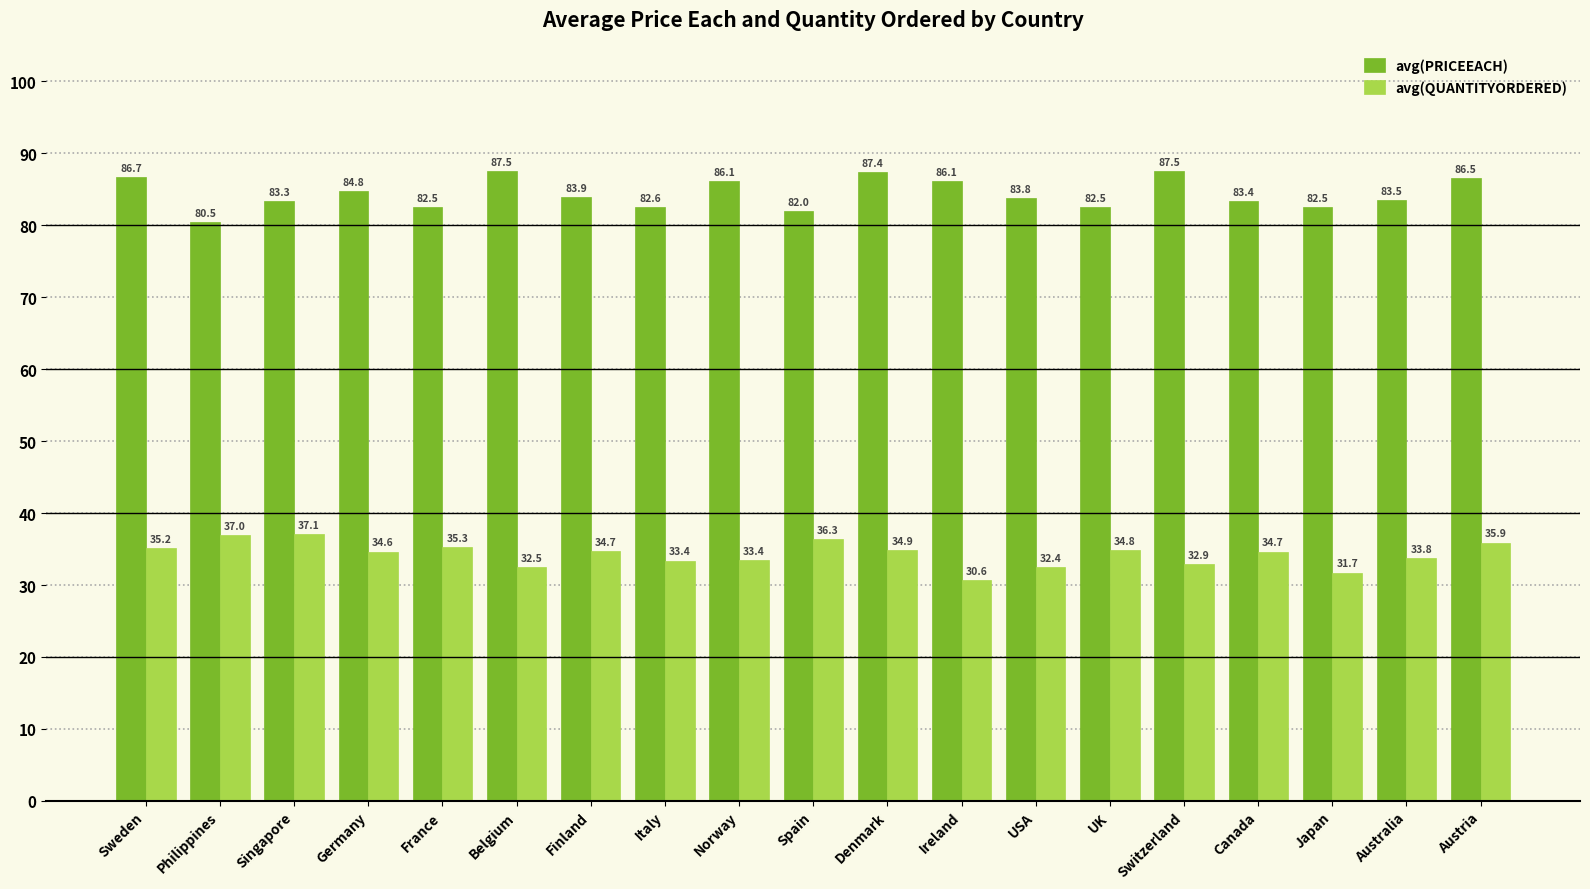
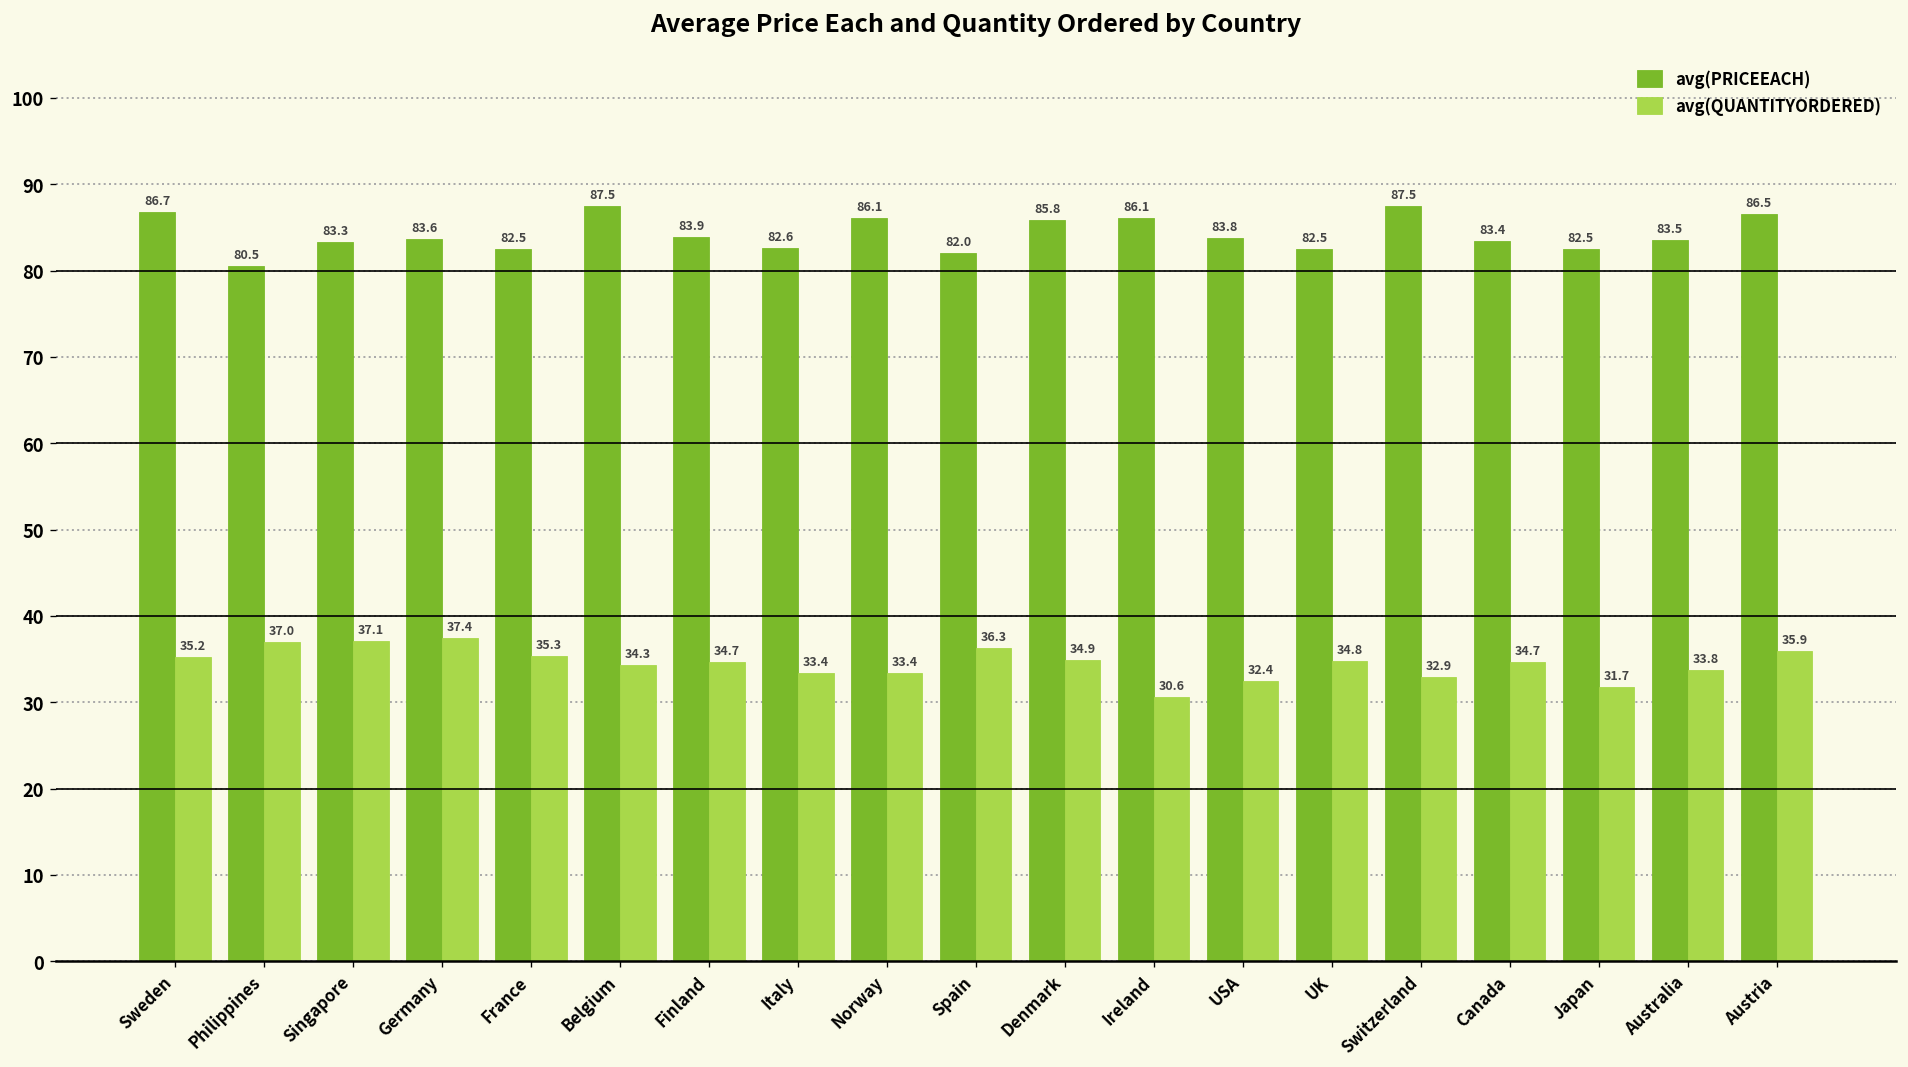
avg(PRICEEACH), Germany: 84.8 -> 83.6
avg(QUANTITYORDERED), Germany: 34.6 -> 37.4
avg(QUANTITYORDERED), Belgium: 32.5 -> 34.3
avg(PRICEEACH), Denmark: 87.4 -> 85.8
